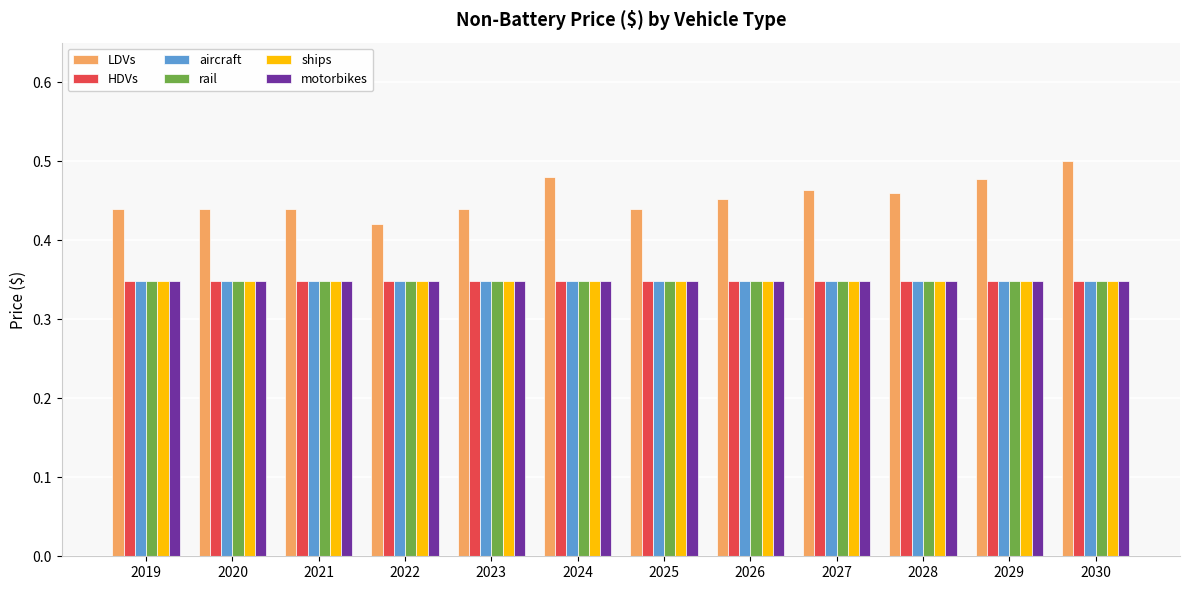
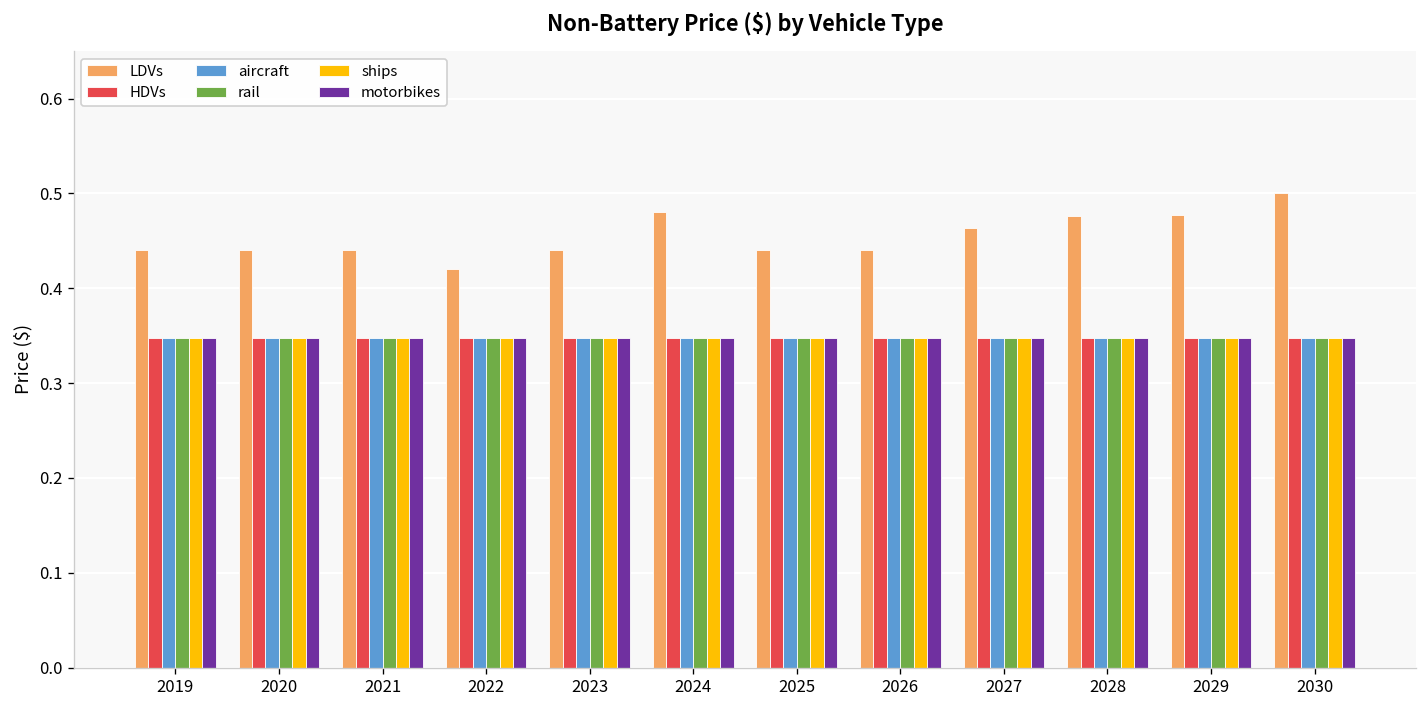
LDVs, 2026: 0.45 -> 0.44
LDVs, 2028: 0.46 -> 0.48
